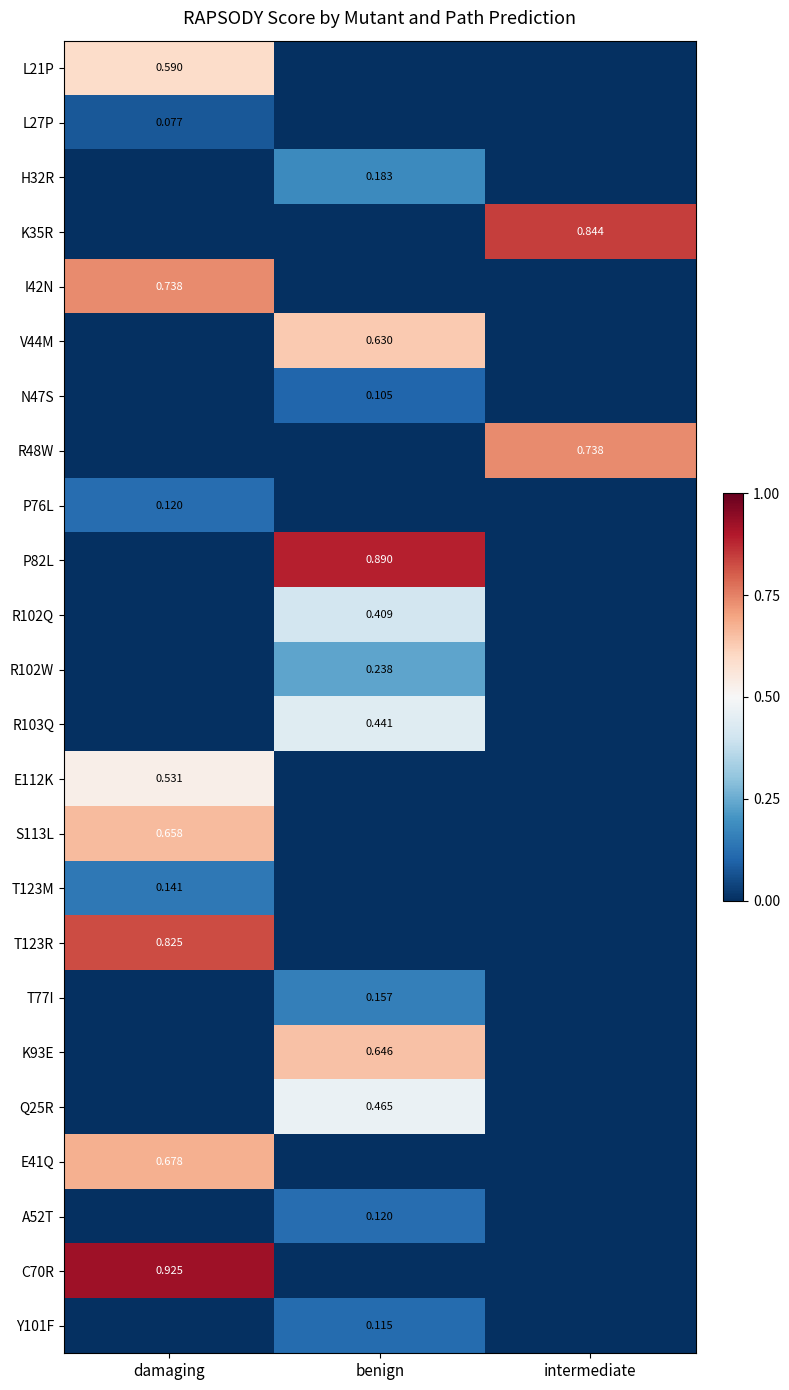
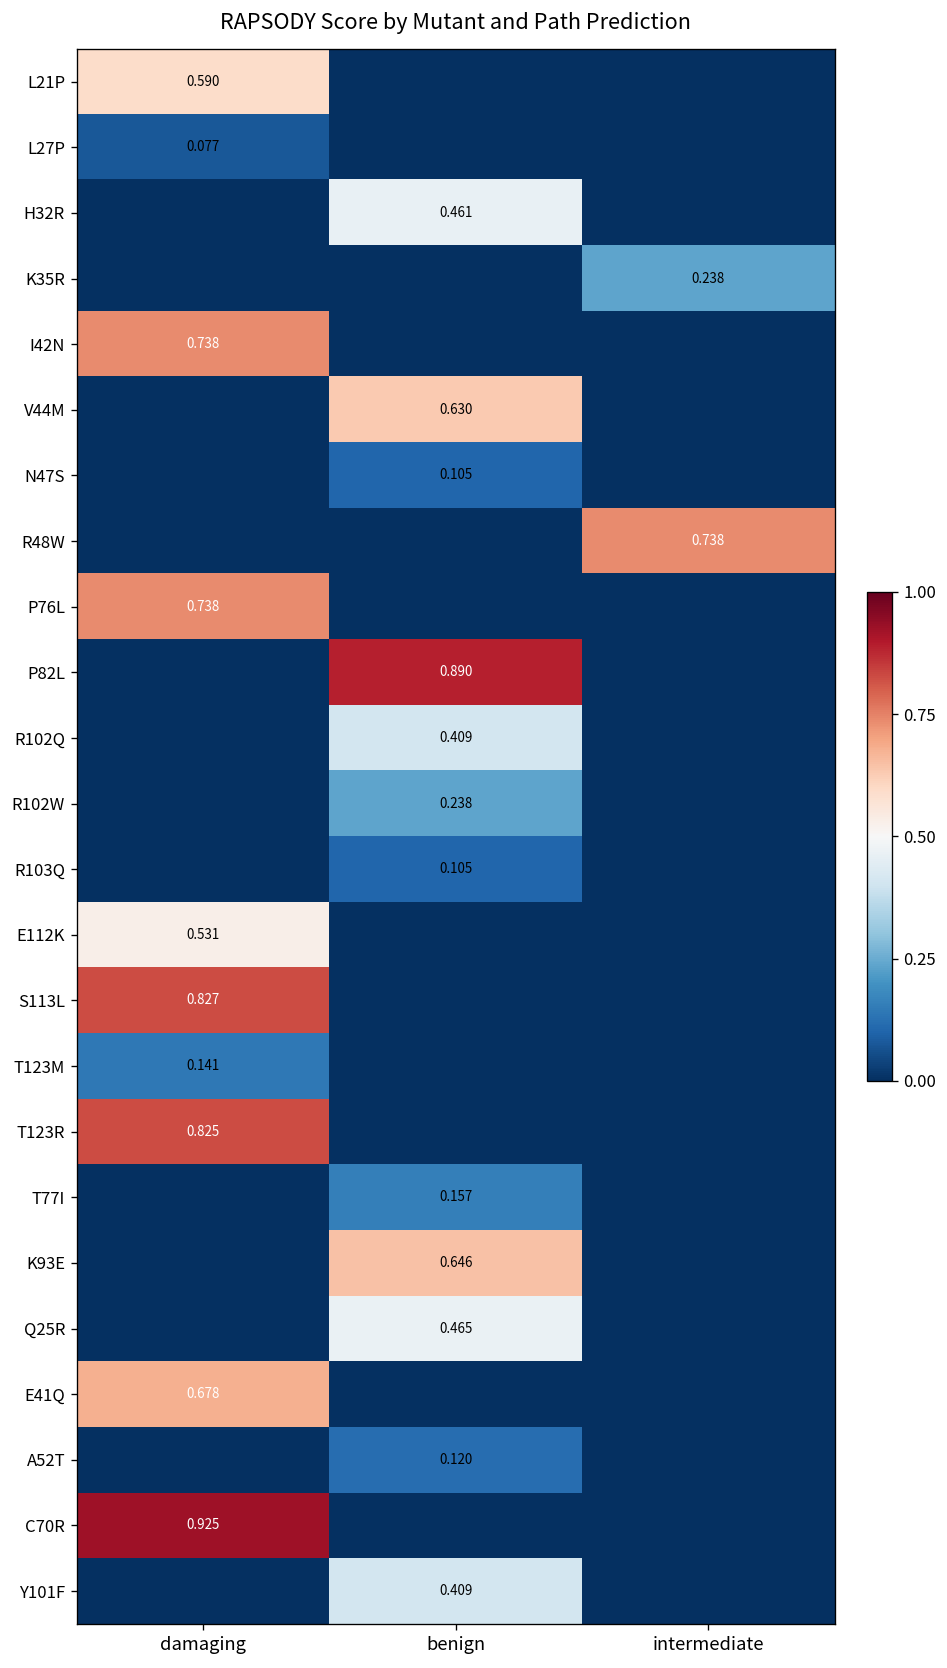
H32R, benign: 0.183 -> 0.461
K35R, intermediate: 0.844 -> 0.238
P76L, damaging: 0.120 -> 0.738
R103Q, benign: 0.441 -> 0.105
S113L, damaging: 0.658 -> 0.827
Y101F, benign: 0.115 -> 0.409
